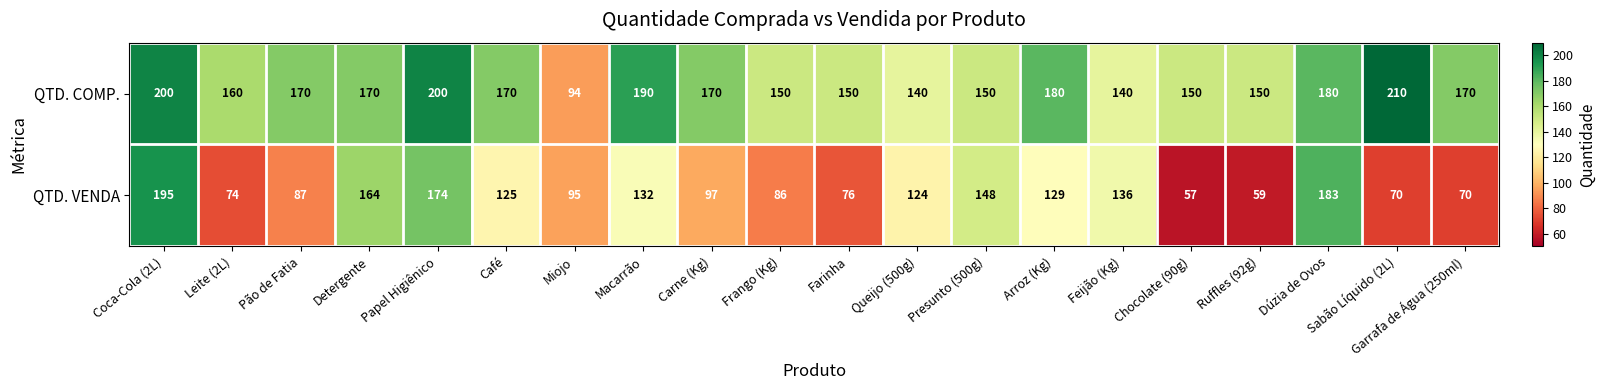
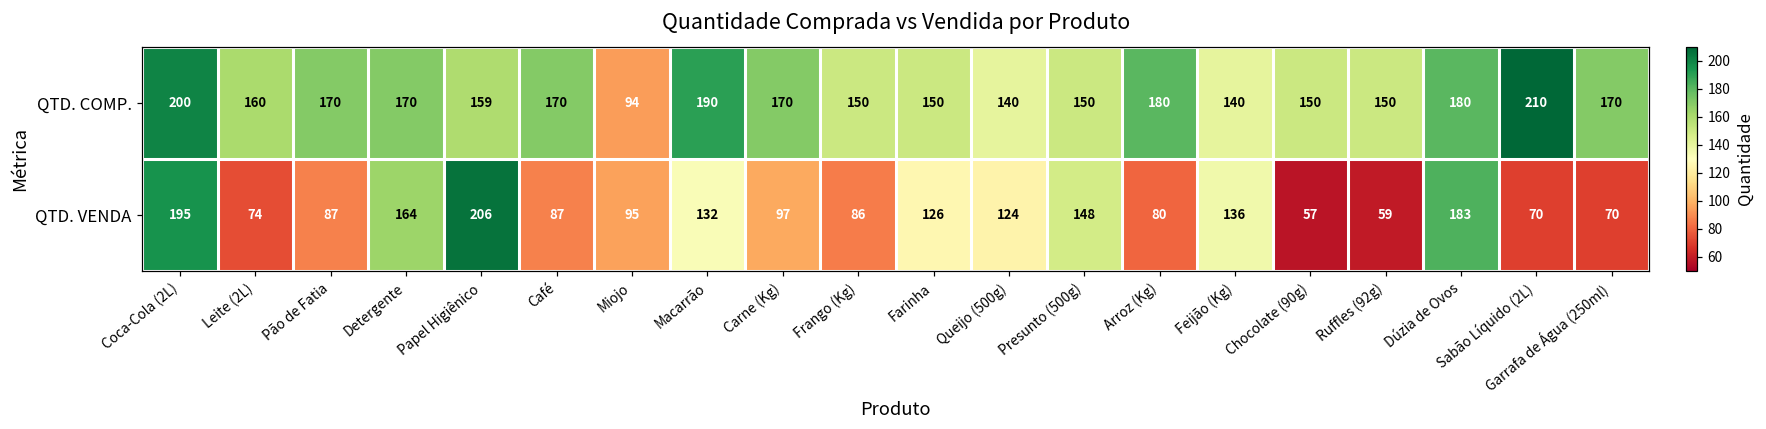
QTD. COMP., Papel Higiênico: 200 -> 159
QTD. VENDA, Papel Higiênico: 174 -> 206
QTD. VENDA, Café: 125 -> 87
QTD. VENDA, Farinha: 76 -> 126
QTD. VENDA, Arroz (Kg): 129 -> 80
